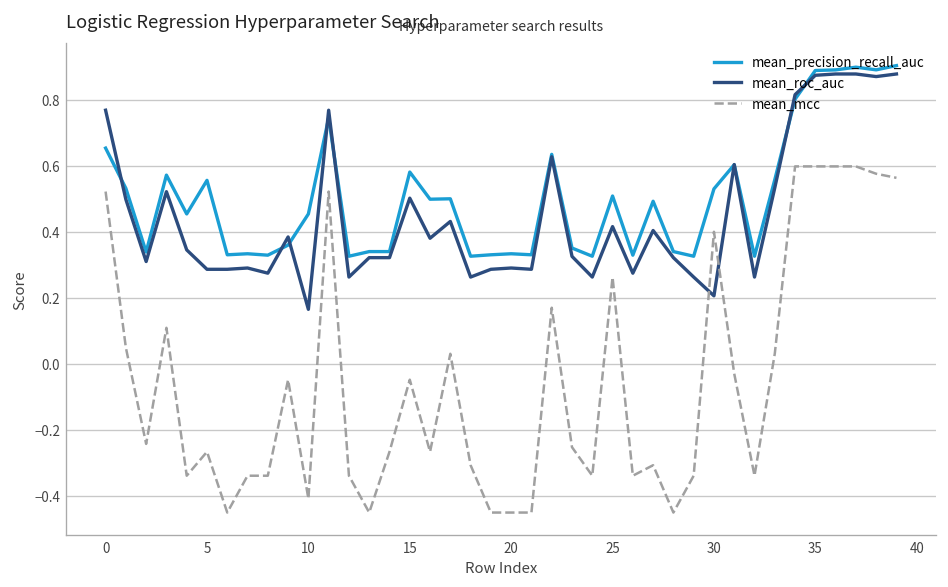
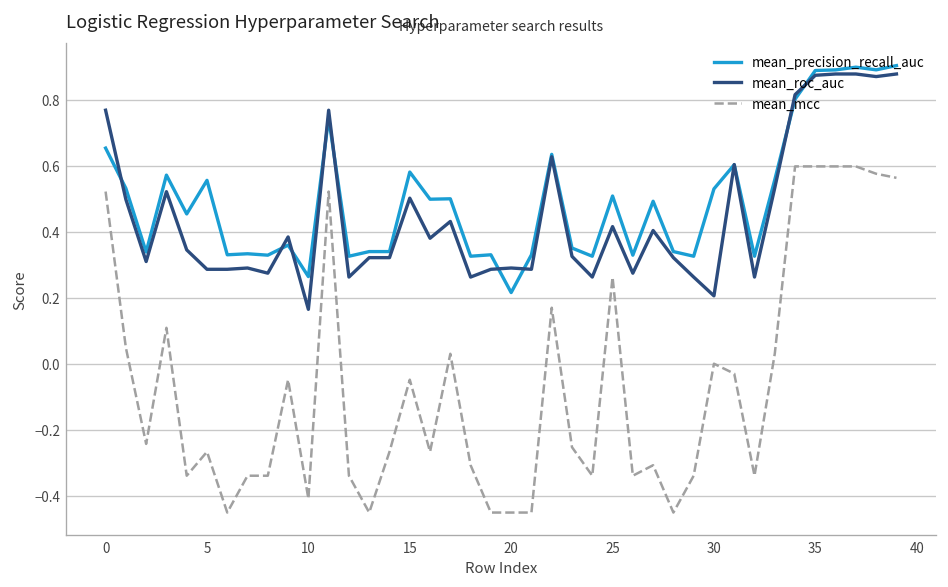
mean_precision_recall_auc, 10: 0.45 -> 0.26
mean_precision_recall_auc, 20: 0.33 -> 0.22
mean_mcc, 30: 0.4 -> 0.0
